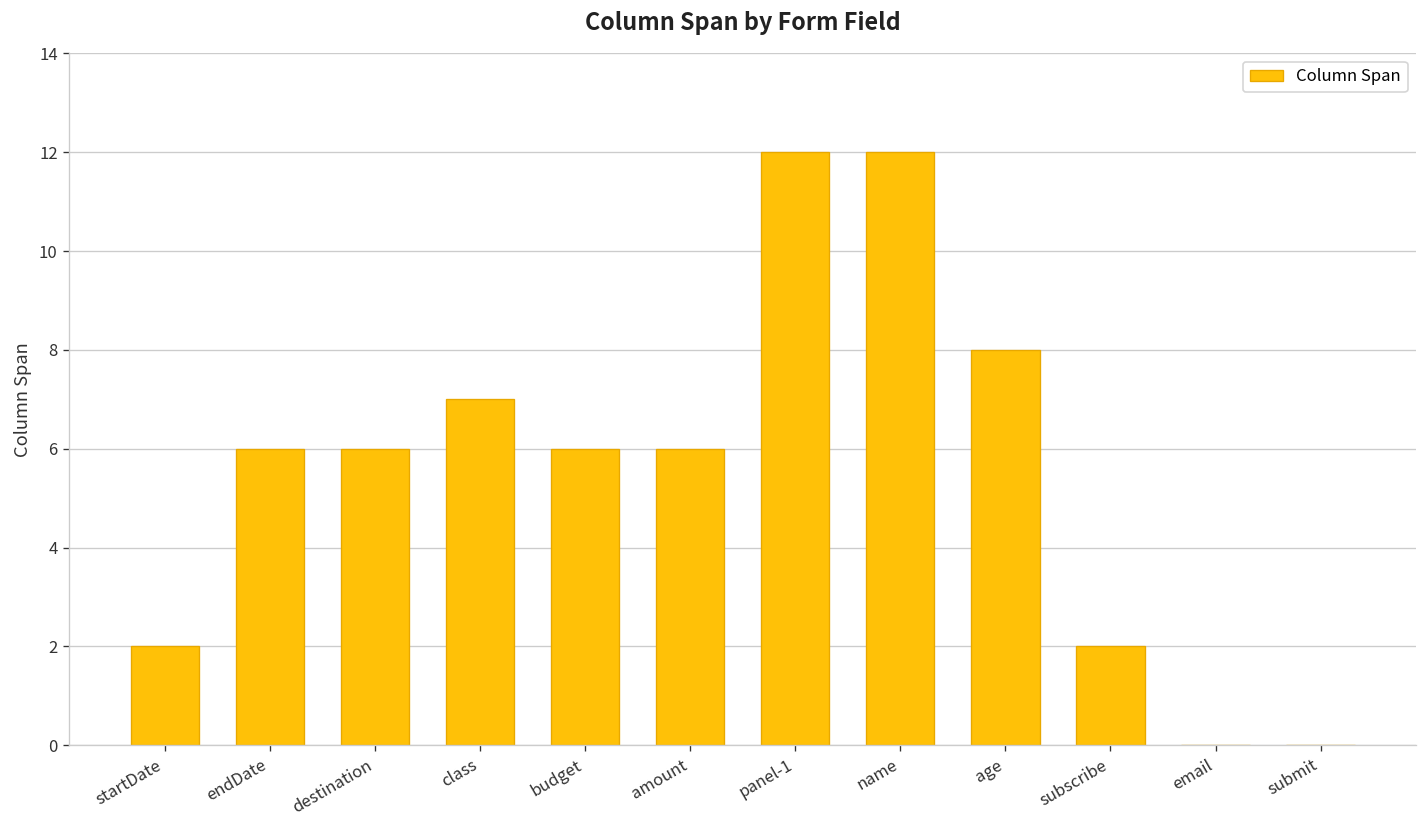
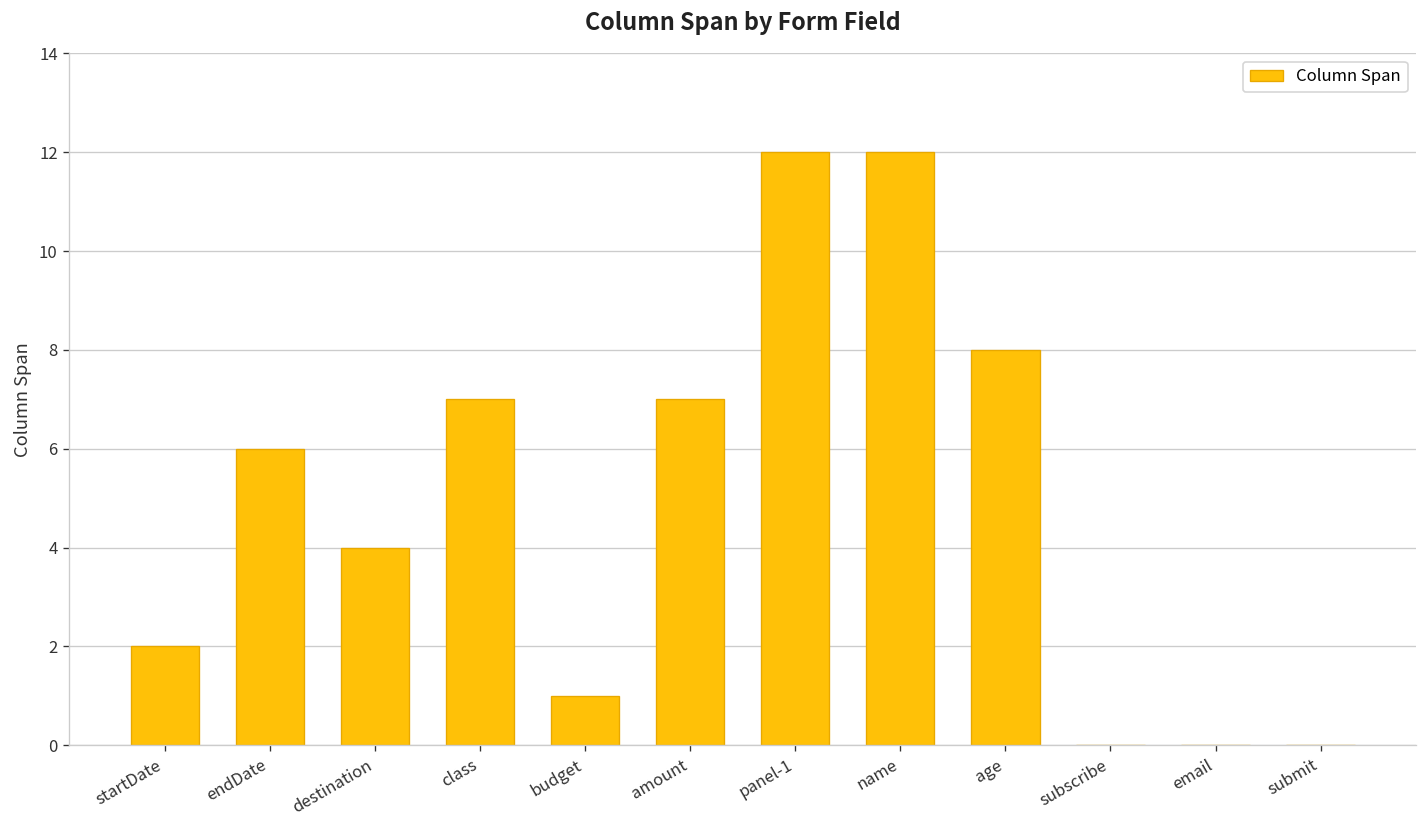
destination: 6 -> 4
budget: 6 -> 1
amount: 6 -> 7
subscribe: 2 -> 0
